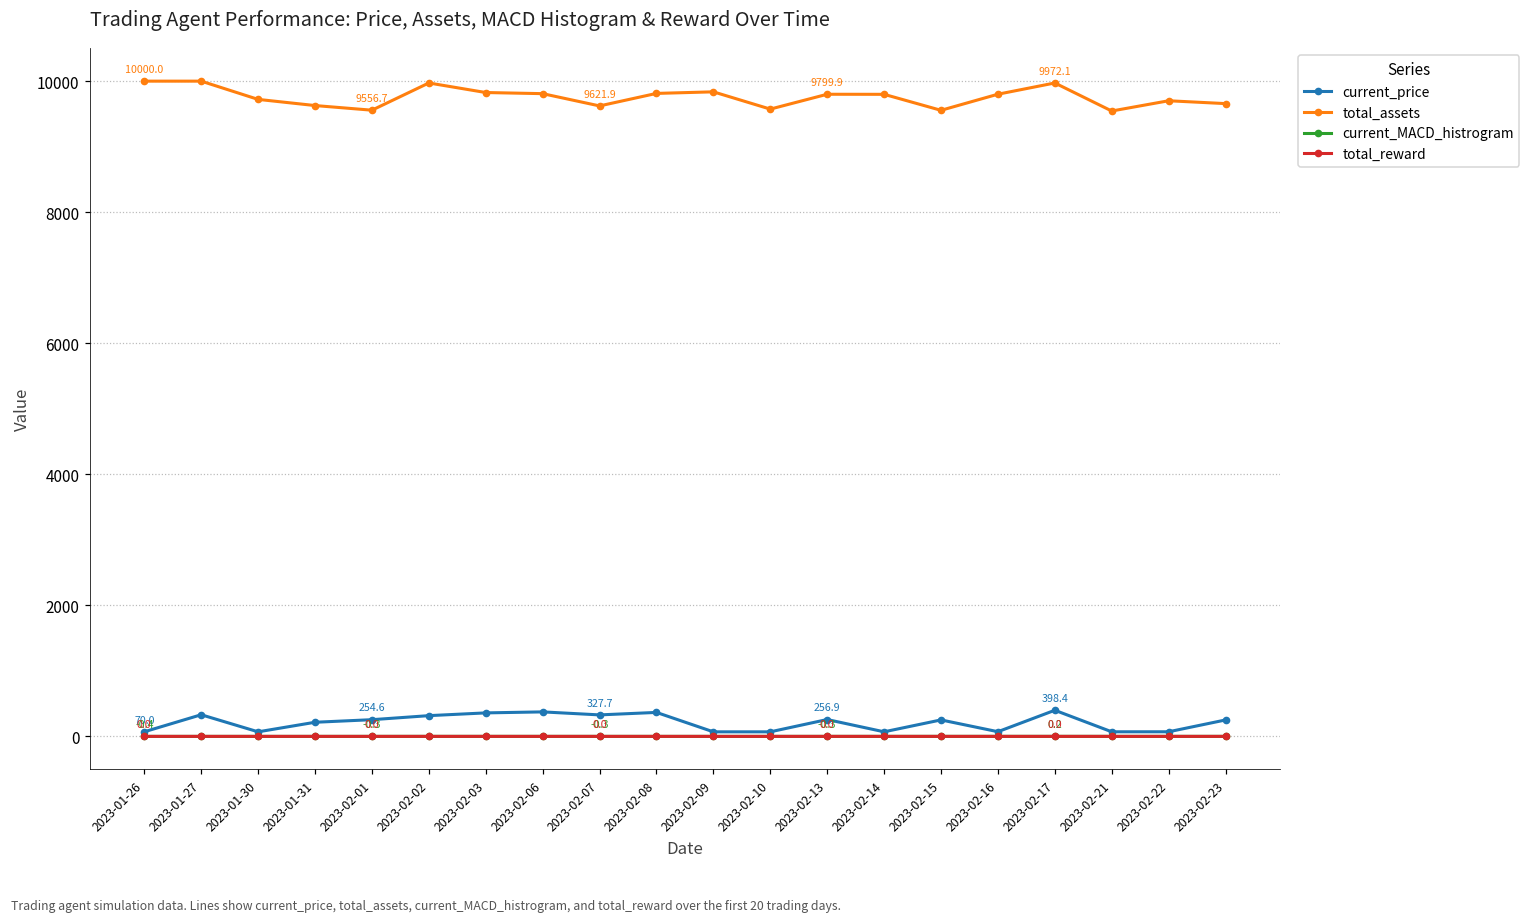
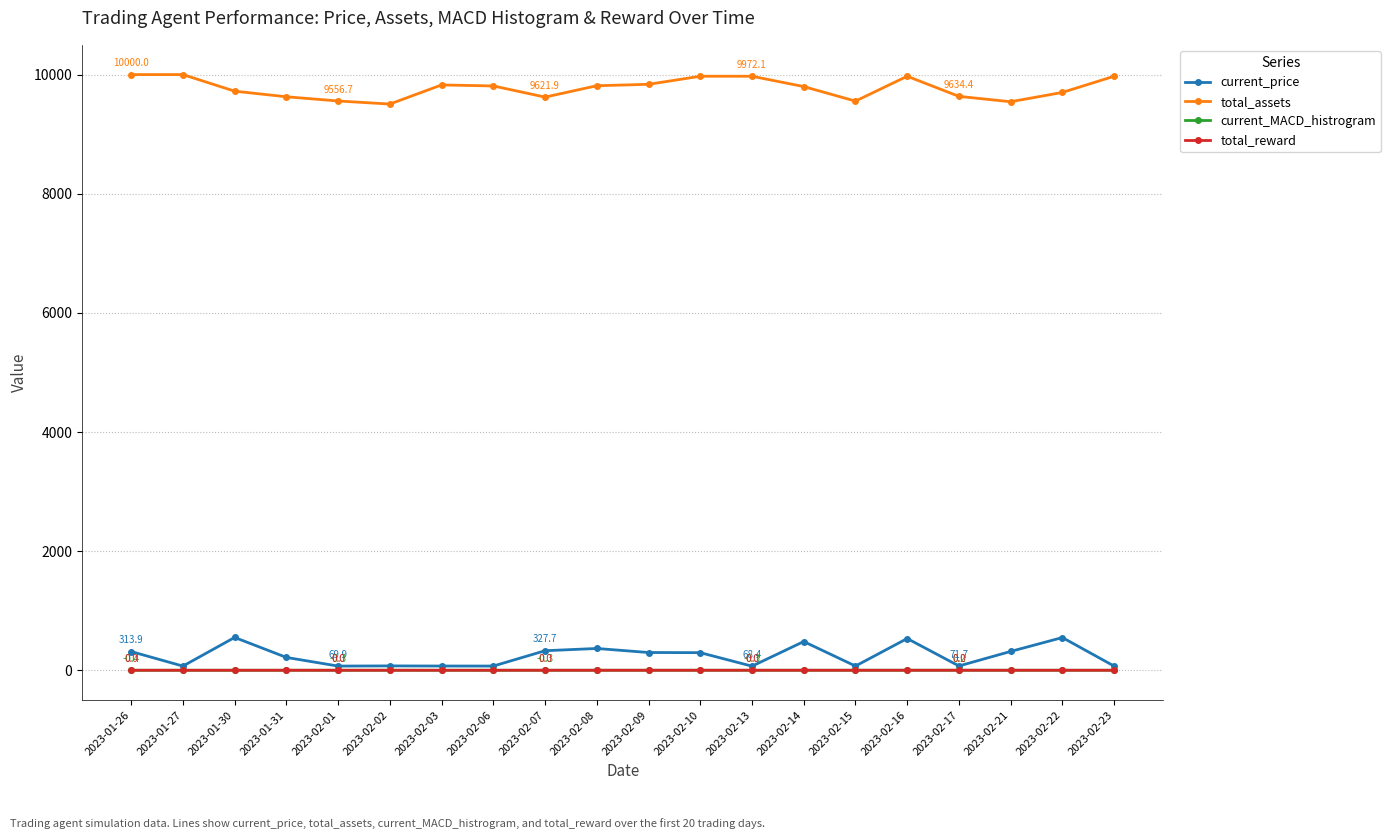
current_price, 2023-01-26: 70.0 -> 313.9
current_price, 2023-01-27: 300 -> 100
current_price, 2023-01-30: 100 -> 600
current_price, 2023-02-01: 254.6 -> 69.9
current_price, 2023-02-02: 300 -> 100
total_assets, 2023-02-02: 10000 -> 9500
current_price, 2023-02-03: 400 -> 100
current_price, 2023-02-06: 400 -> 100
current_price, 2023-02-09: 100 -> 300
current_price, 2023-02-10: 100 -> 300
total_assets, 2023-02-10: 9600 -> 10000
current_price, 2023-02-13: 256.9 -> 68.4
total_assets, 2023-02-13: 9799.9 -> 9972.1
current_price, 2023-02-14: 100 -> 500
current_price, 2023-02-15: 300 -> 100
current_price, 2023-02-16: 100 -> 500
total_assets, 2023-02-16: 9800 -> 10000
current_price, 2023-02-17: 398.4 -> 71.7
total_assets, 2023-02-17: 9972.1 -> 9634.4
current_price, 2023-02-21: 100 -> 300
current_price, 2023-02-22: 100 -> 500
current_price, 2023-02-23: 300 -> 100
total_assets, 2023-02-23: 9700 -> 10000
